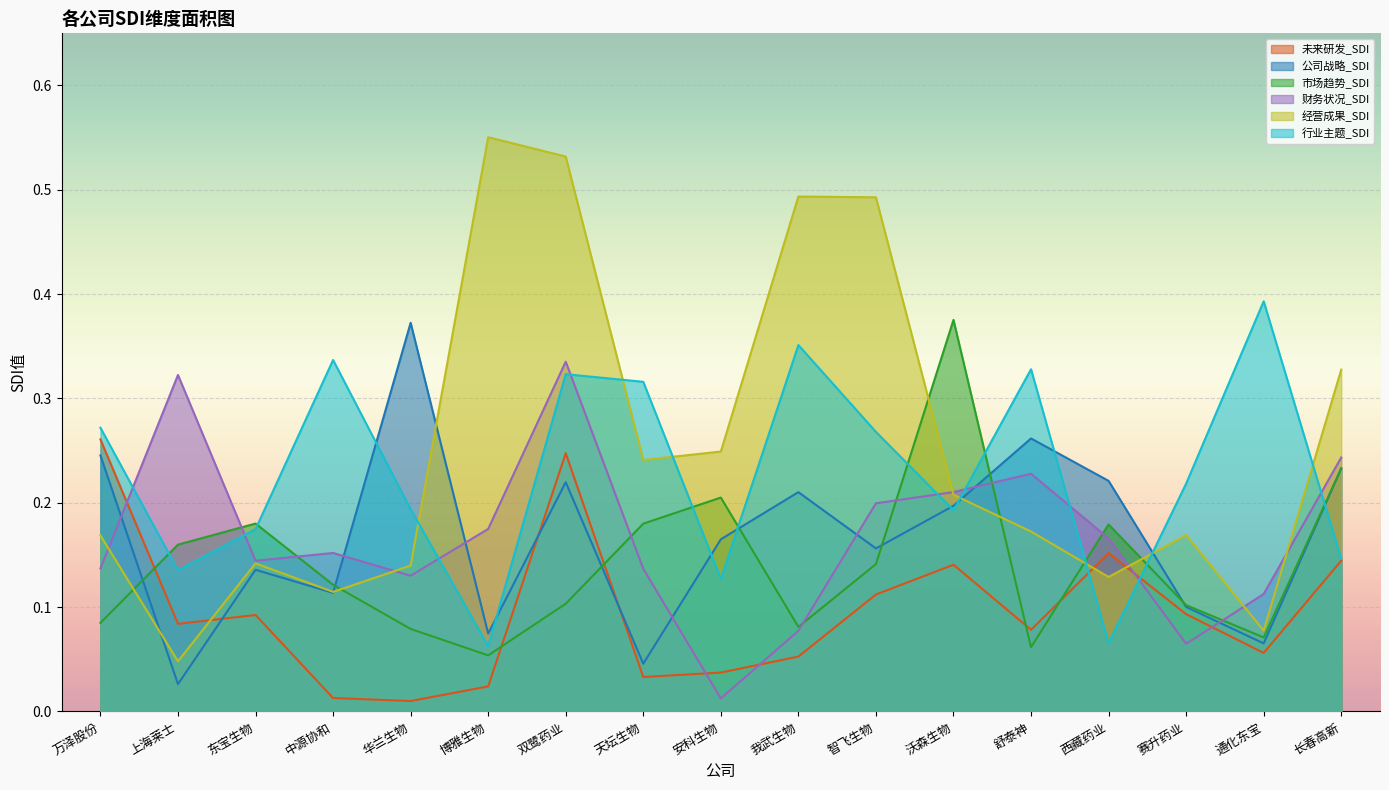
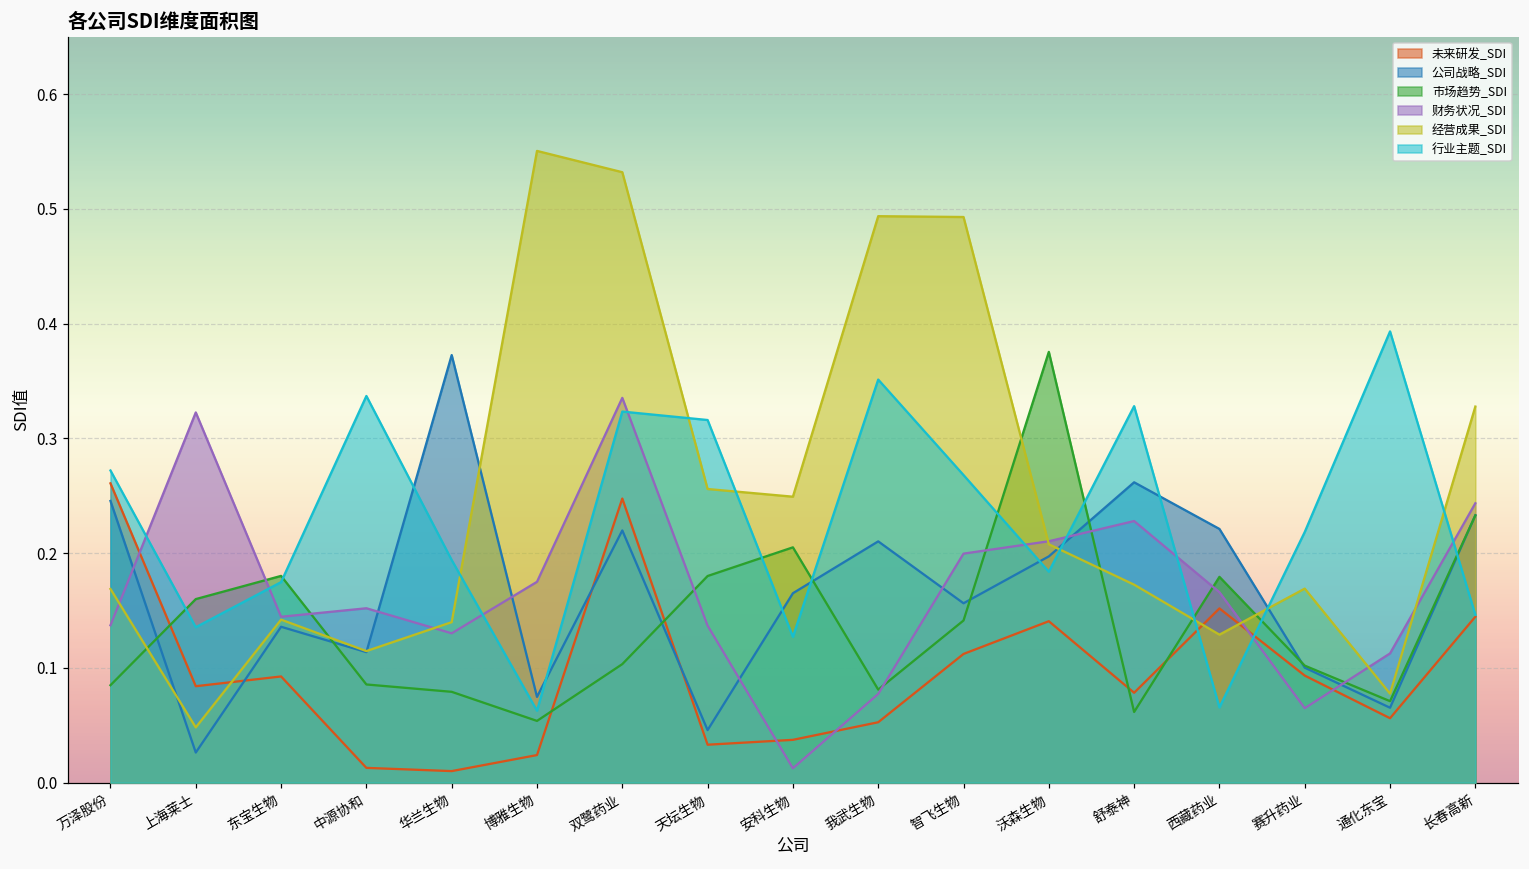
市场趋势_SDI, 中源协和: 0.121 -> 0.086
经营成果_SDI, 天坛生物: 0.241 -> 0.256
行业主题_SDI, 沃森生物: 0.193 -> 0.184
